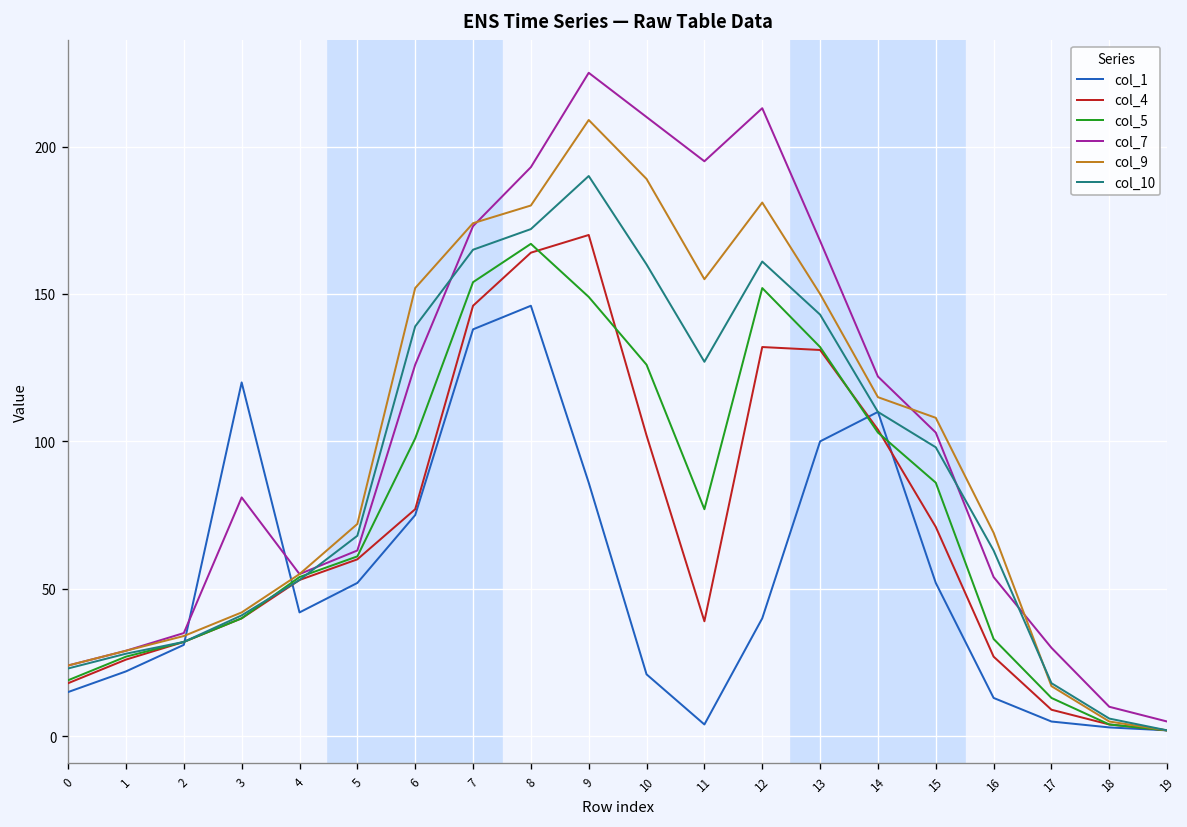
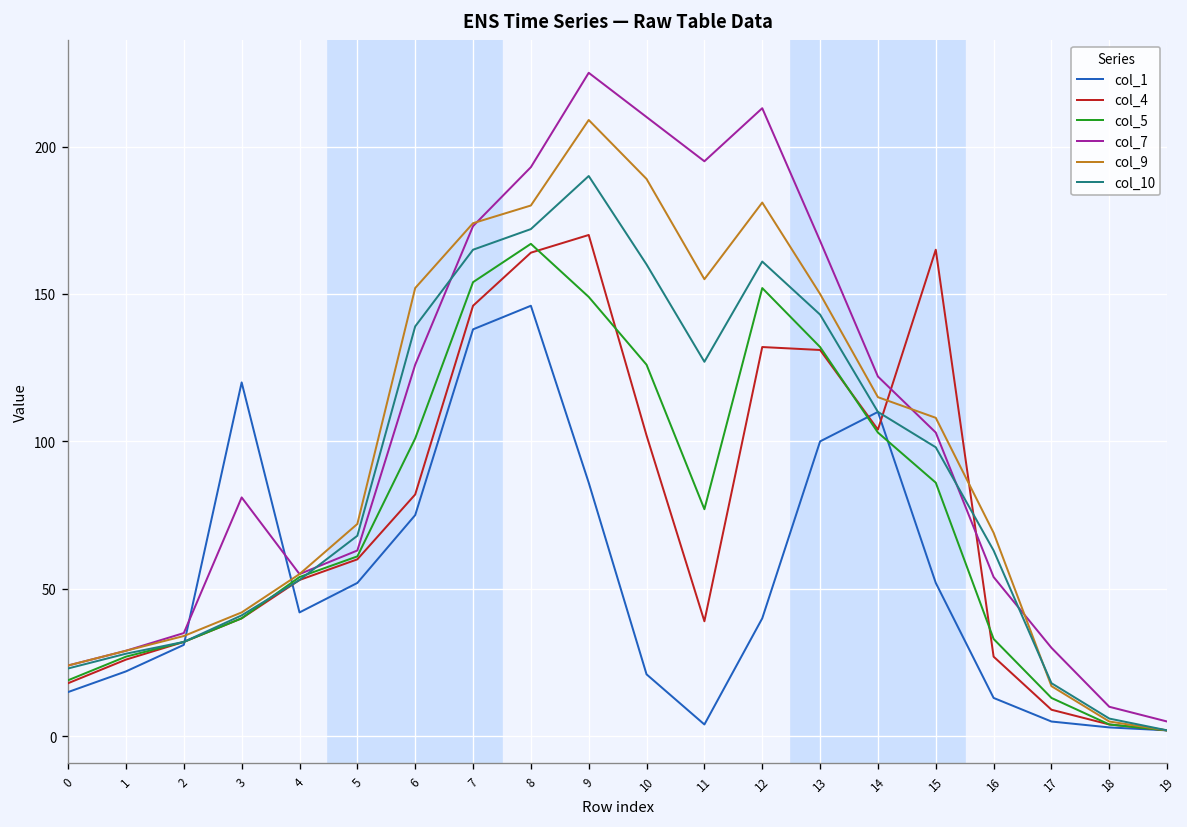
col_4, 6: 77 -> 82
col_4, 15: 71 -> 165
